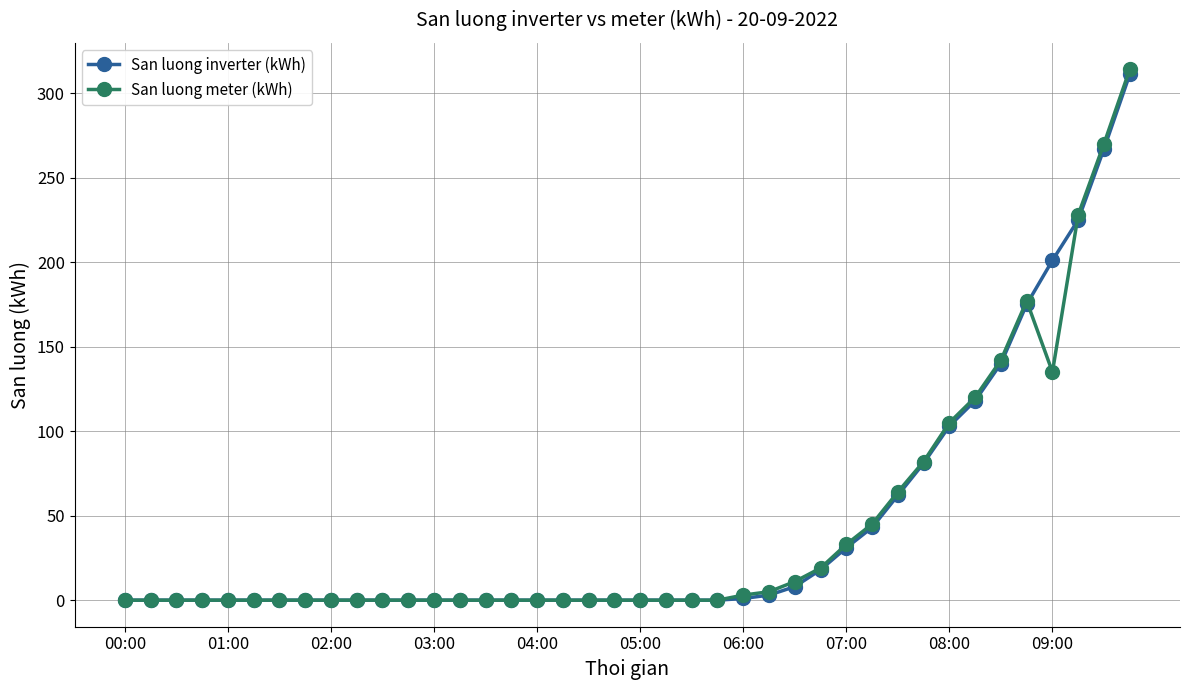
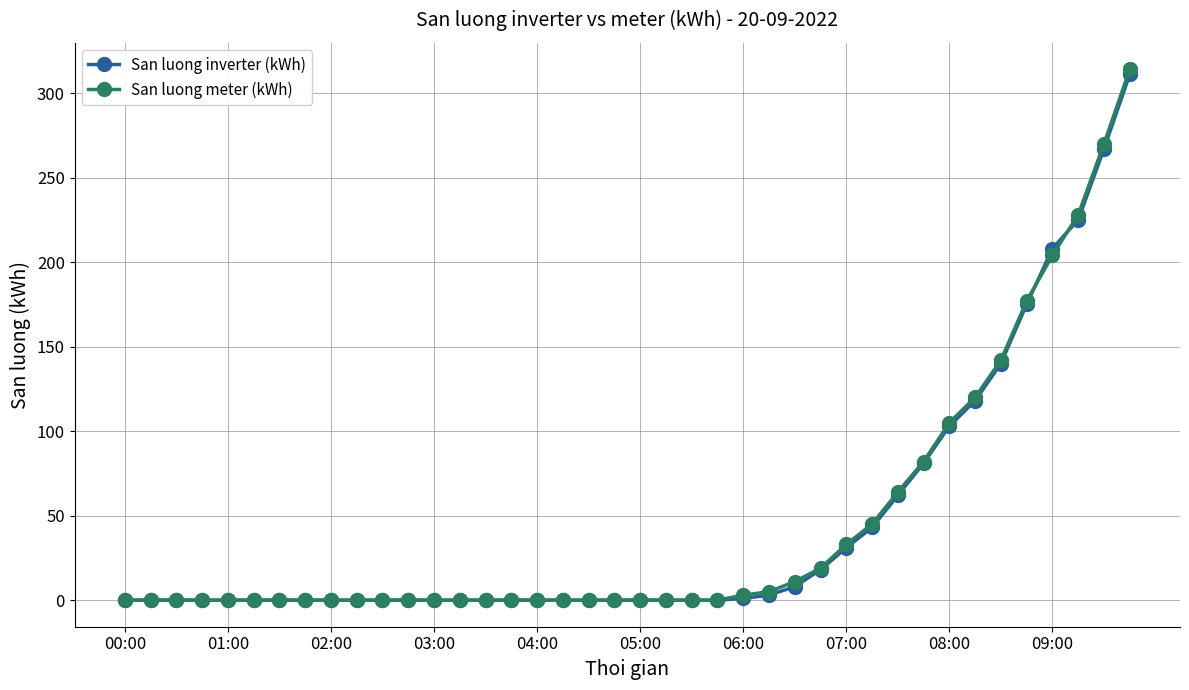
San luong inverter (kWh), 09:00: 201 -> 208
San luong meter (kWh), 09:00: 135 -> 204
